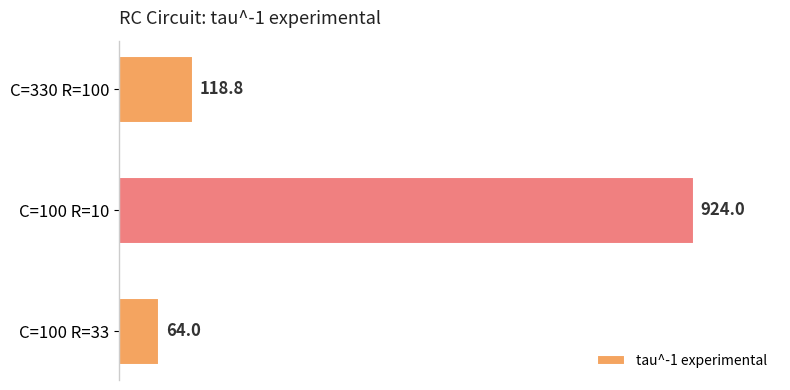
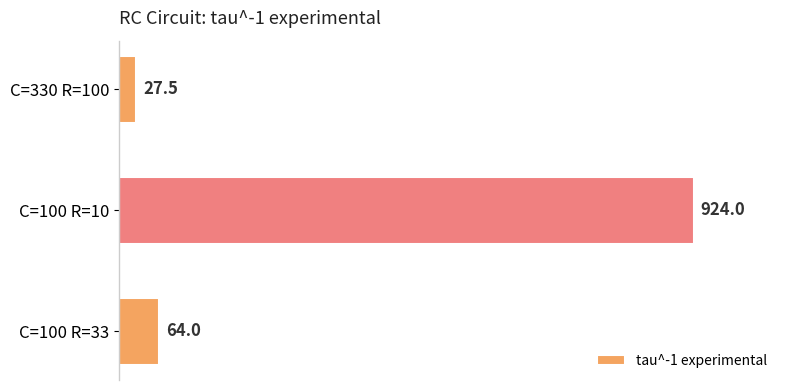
C=330 R=100: 118.8 -> 27.5
